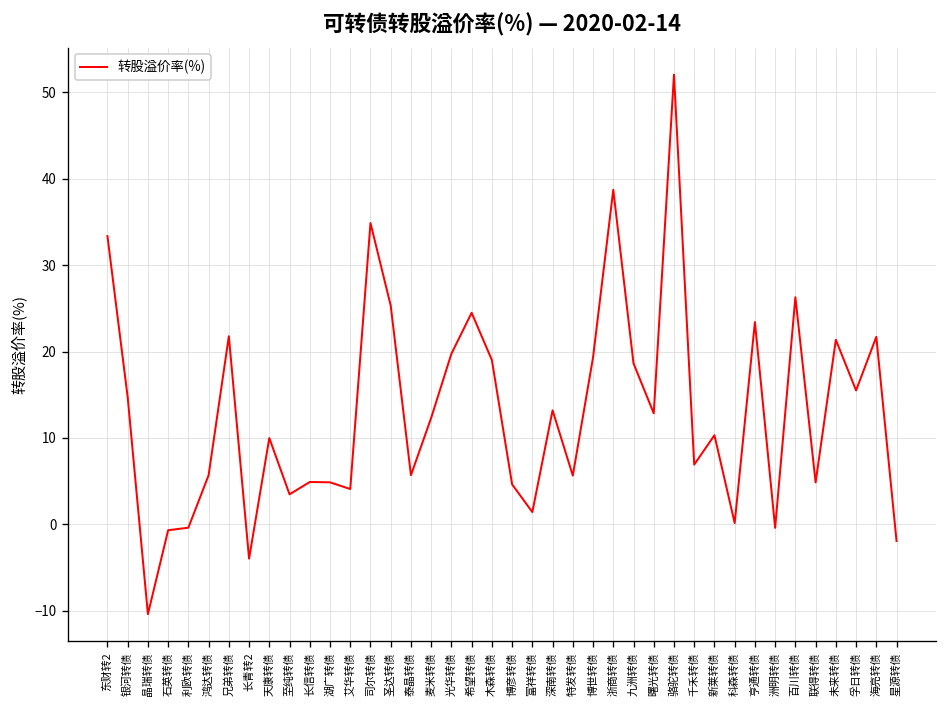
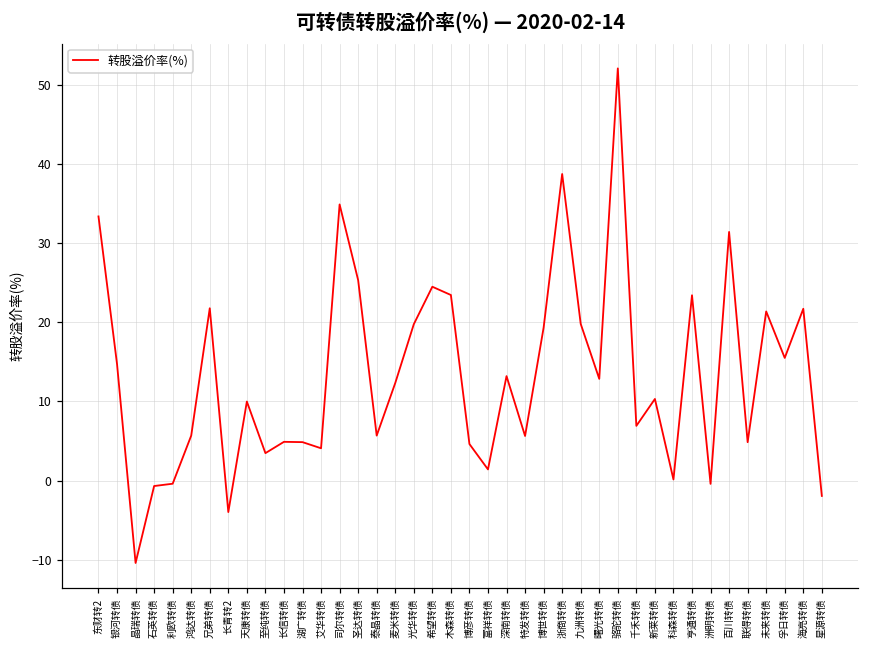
木森转债: 19 -> 23
九洲转债: 19 -> 20
百川转债: 26 -> 31
